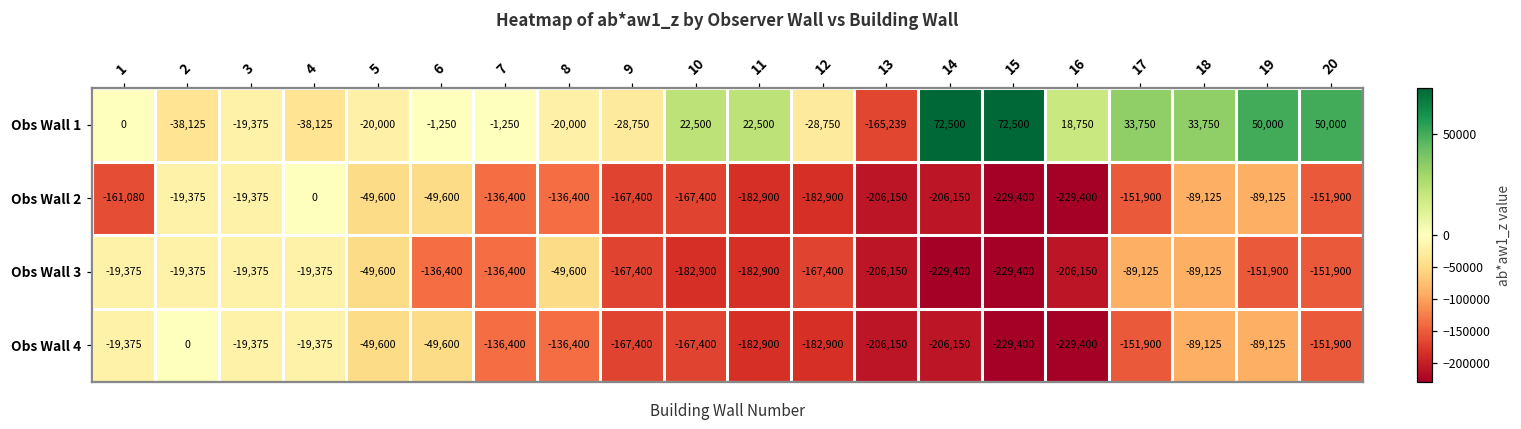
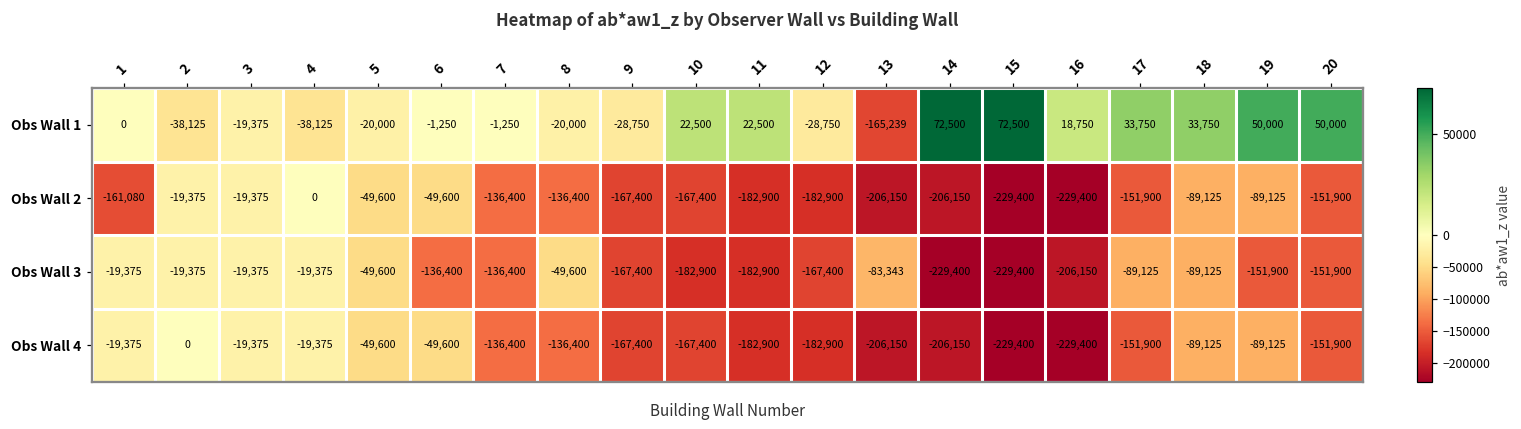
Obs Wall 3, 13: -206,150 -> -83,343
